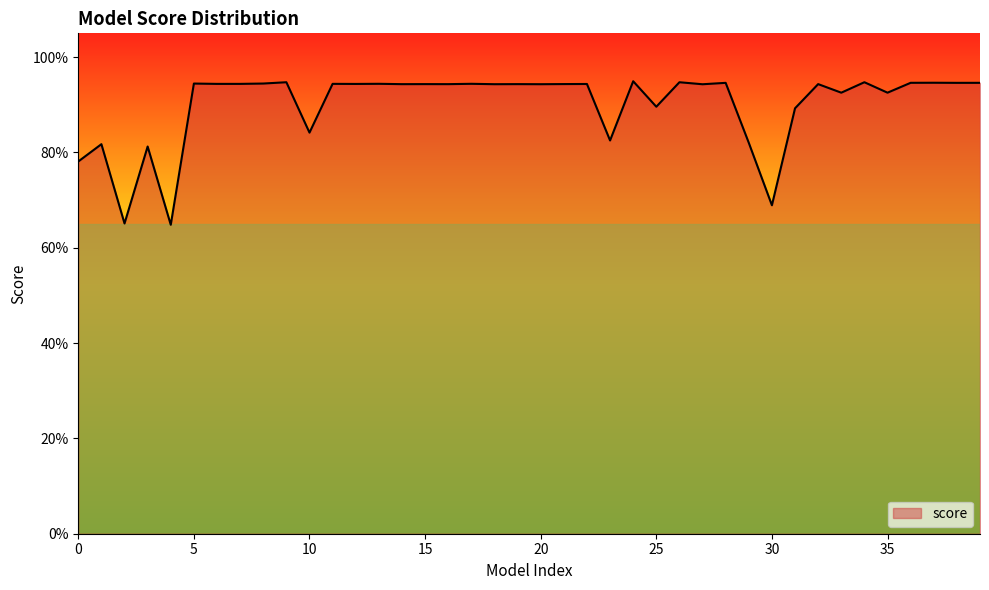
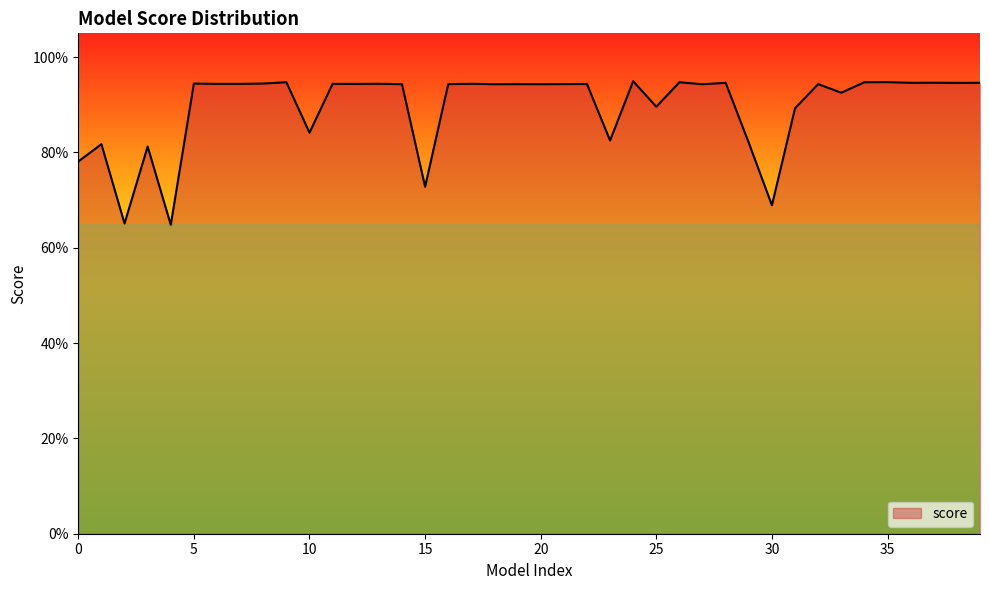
15: 94% -> 73%
35: 93% -> 95%
